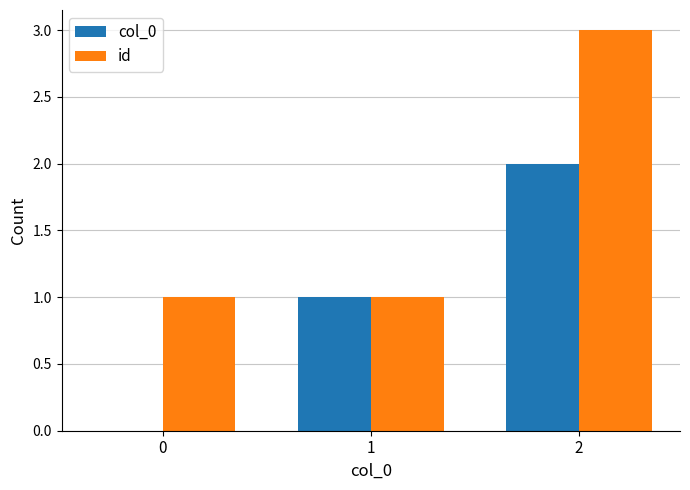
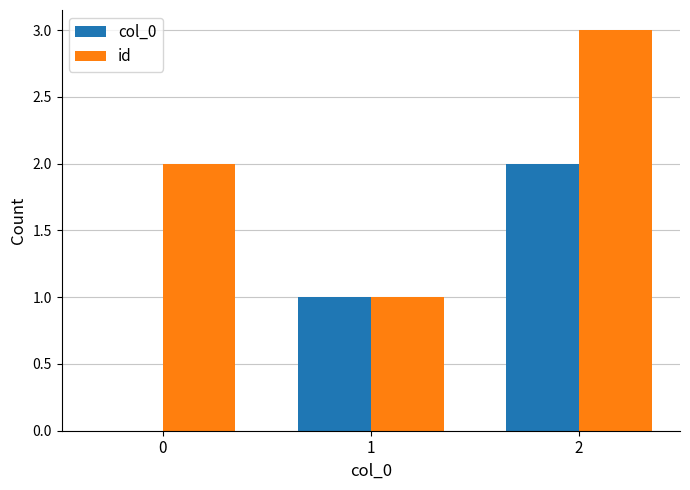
id, 0: 1 -> 2
